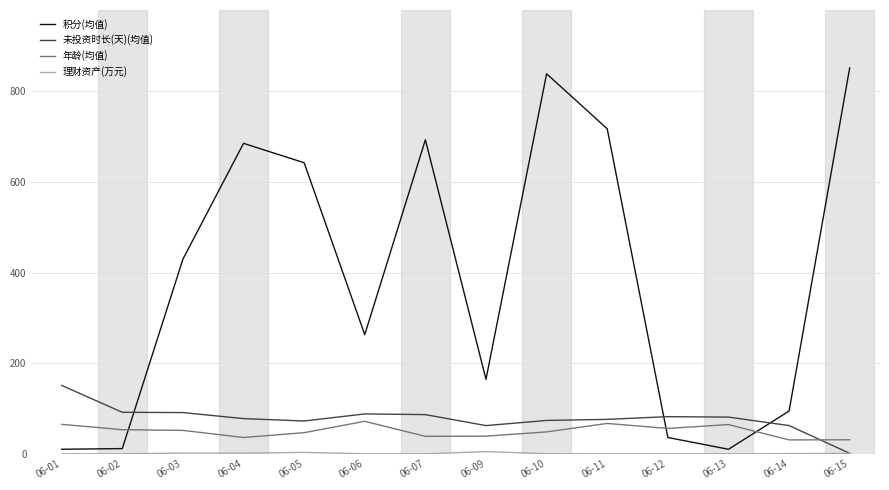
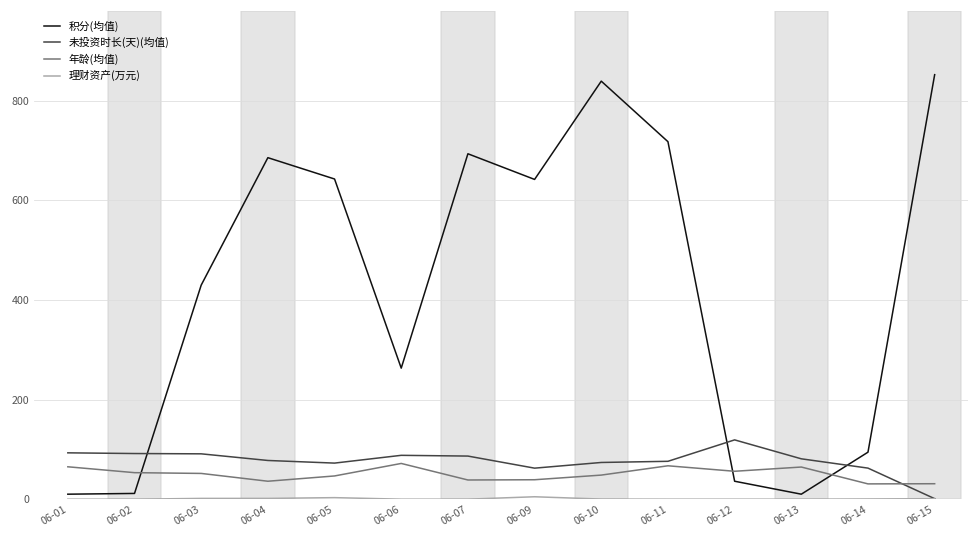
未投资时长(天)(均值), 06-01: 150 -> 90
积分(均值), 06-09: 160 -> 640
未投资时长(天)(均值), 06-12: 80 -> 120
